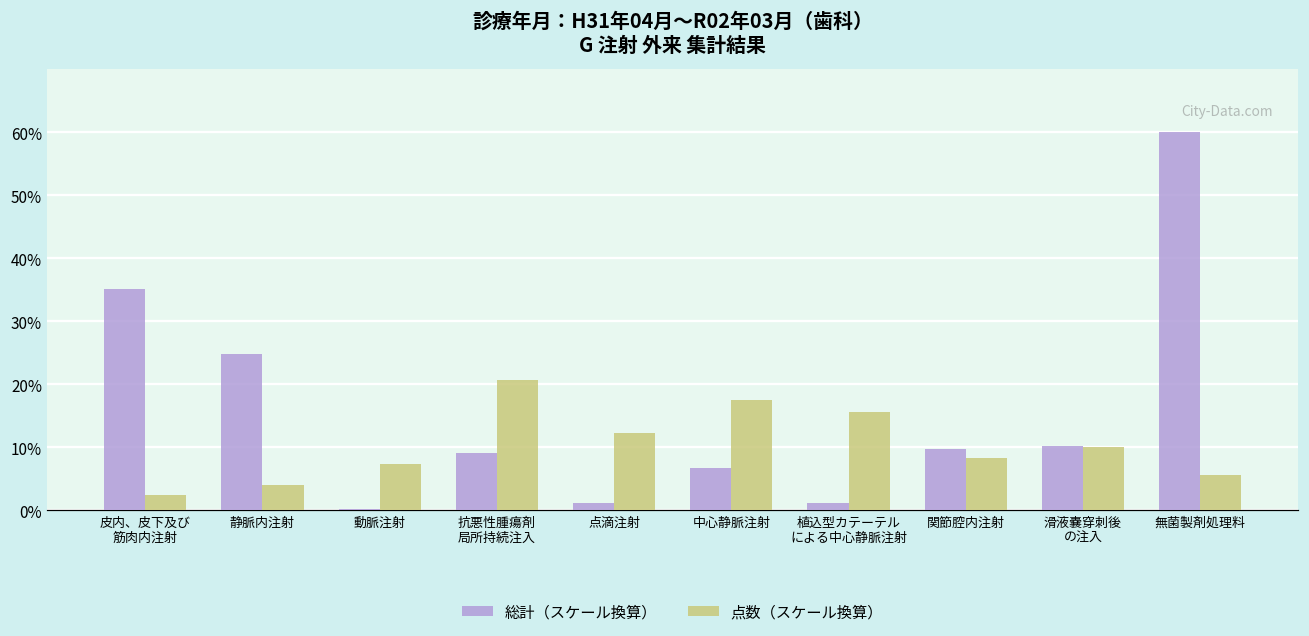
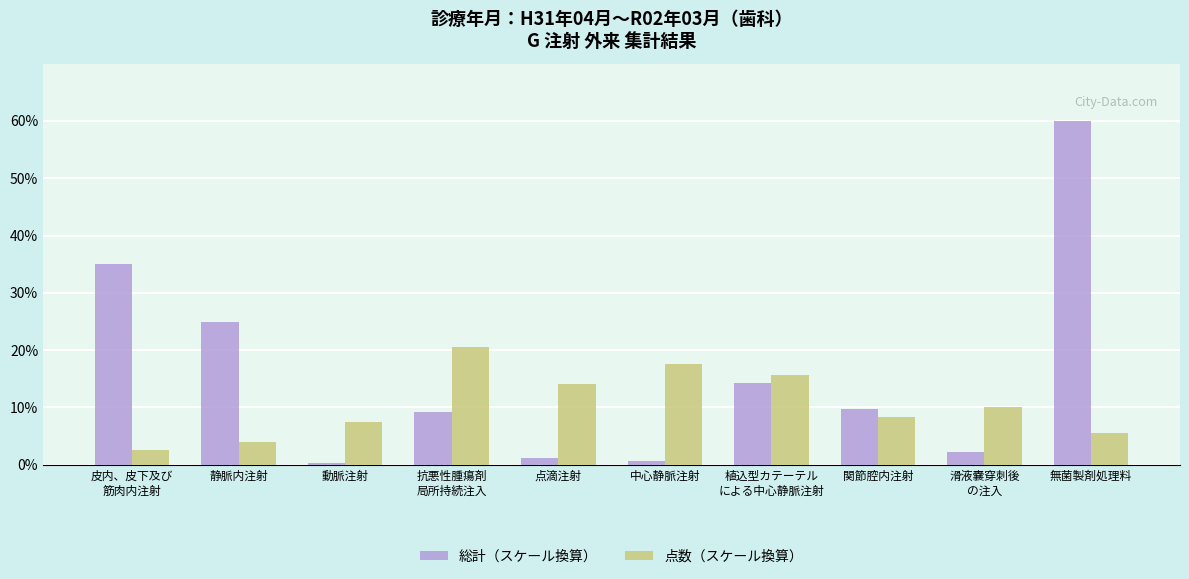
点数（スケール換算）, 点滴注射: 12% -> 14%
総計（スケール換算）, 中心静脈注射: 7% -> 1%
総計（スケール換算）, 植込型カテーテル による中心静脈注射: 1% -> 14%
総計（スケール換算）, 滑液嚢穿刺後 の注入: 10% -> 2%
